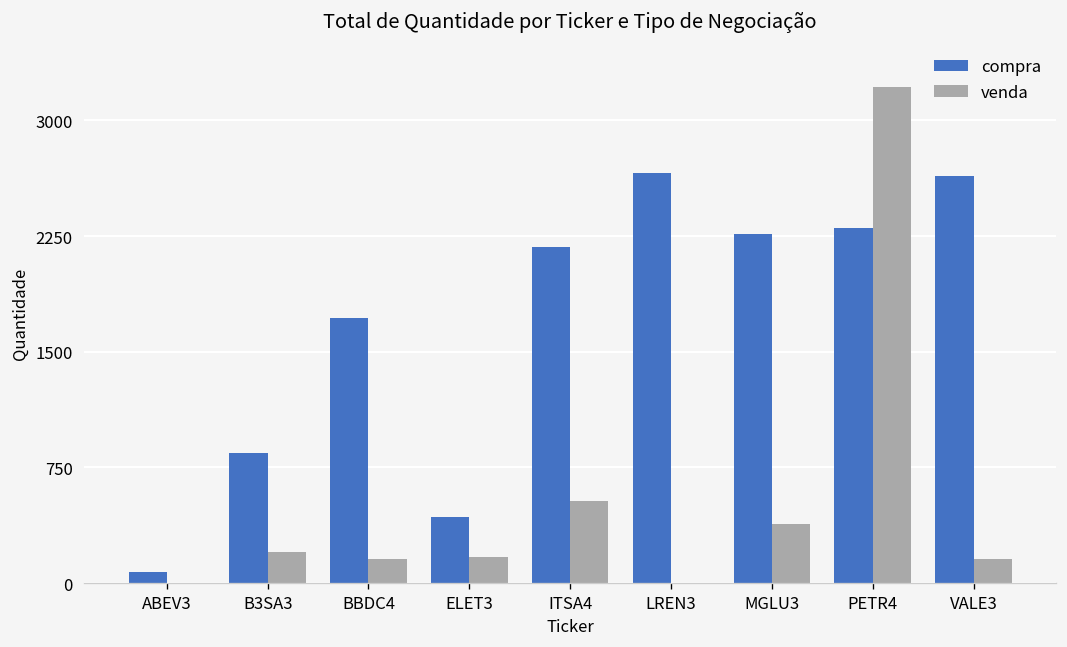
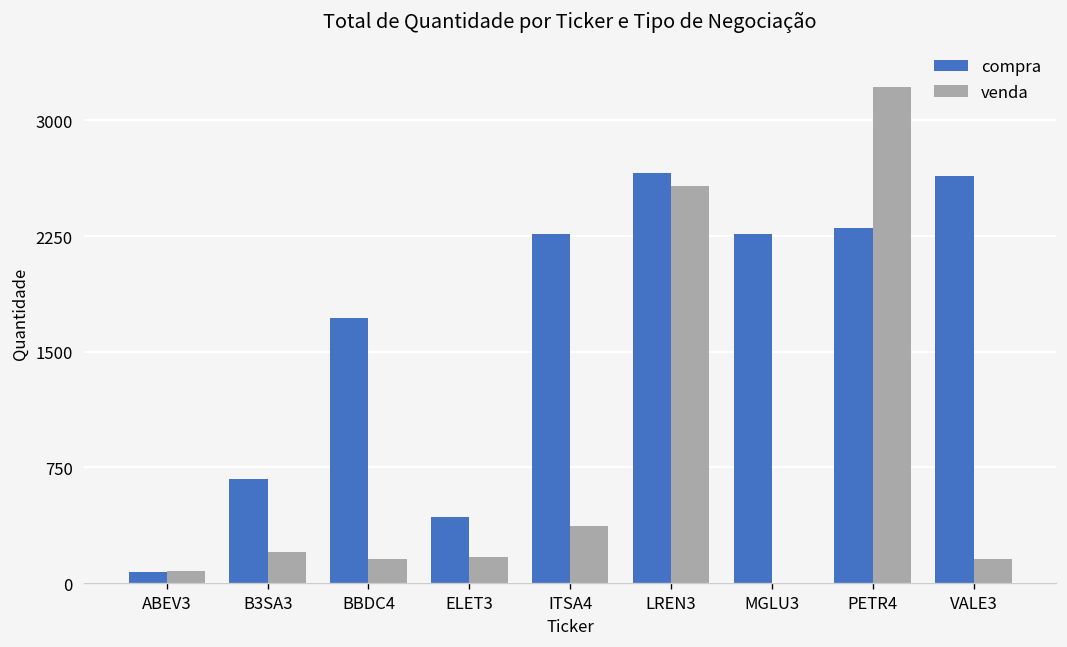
venda, ABEV3: 0 -> 80
compra, B3SA3: 850 -> 670
compra, ITSA4: 2180 -> 2260
venda, ITSA4: 530 -> 370
venda, LREN3: 0 -> 2570
venda, MGLU3: 380 -> 0
